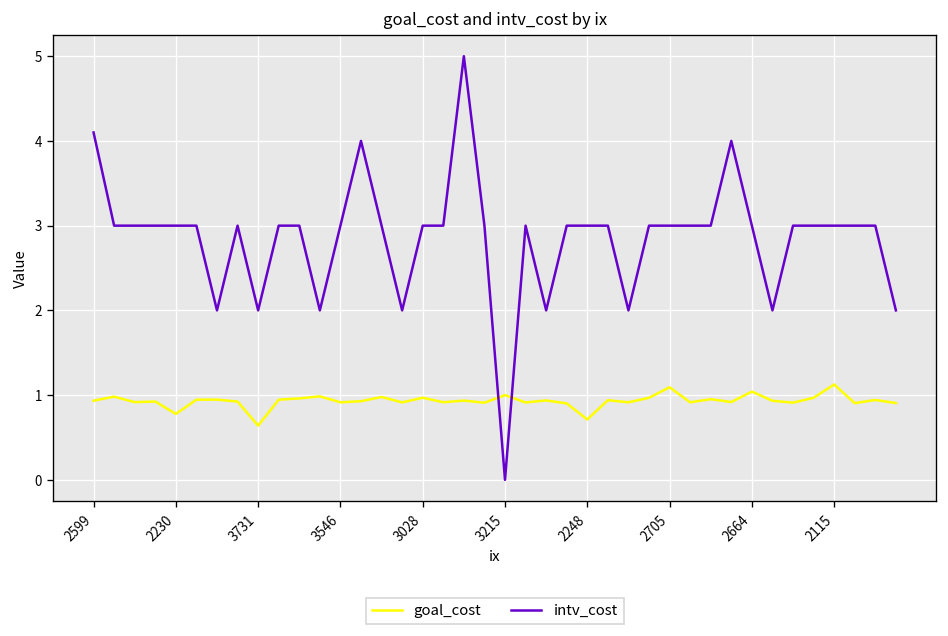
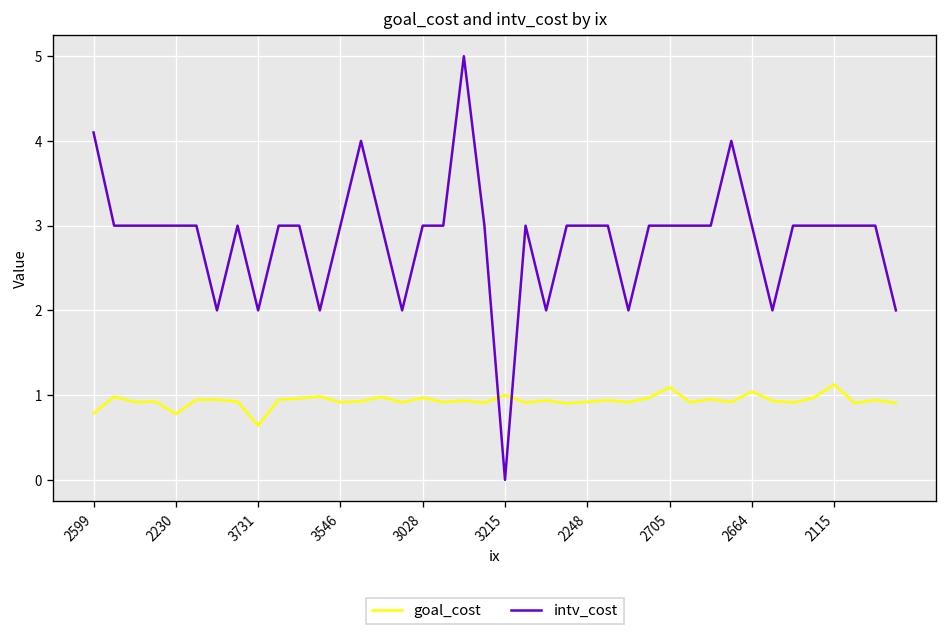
goal_cost, 2599: 0.9 -> 0.8
goal_cost, 2248: 0.7 -> 0.9
